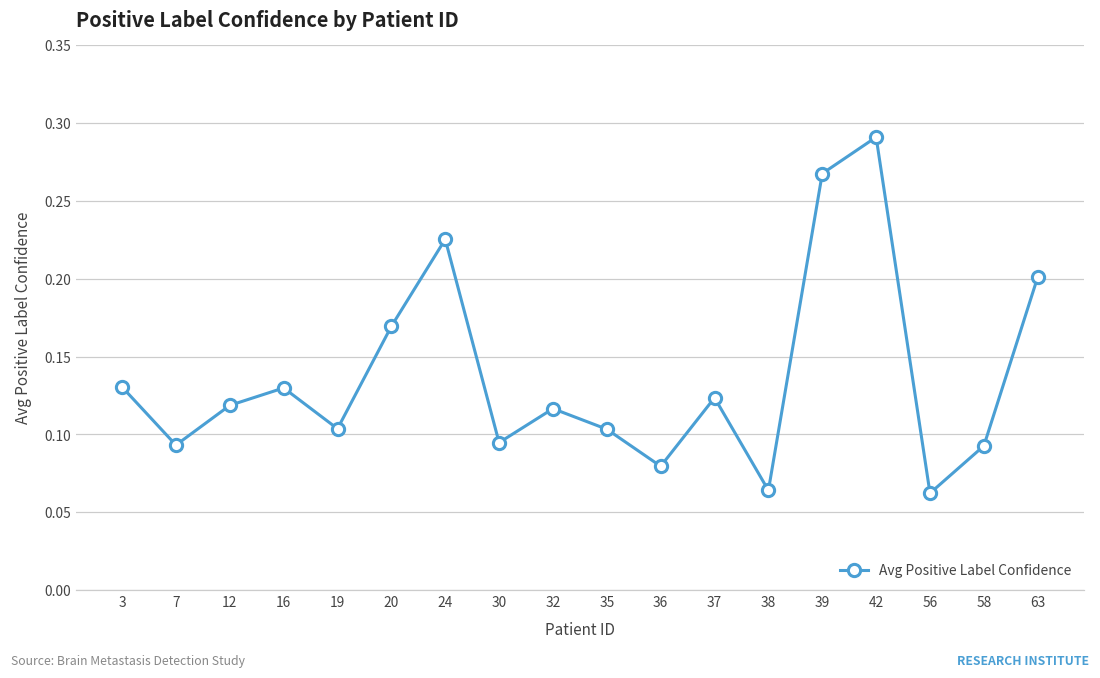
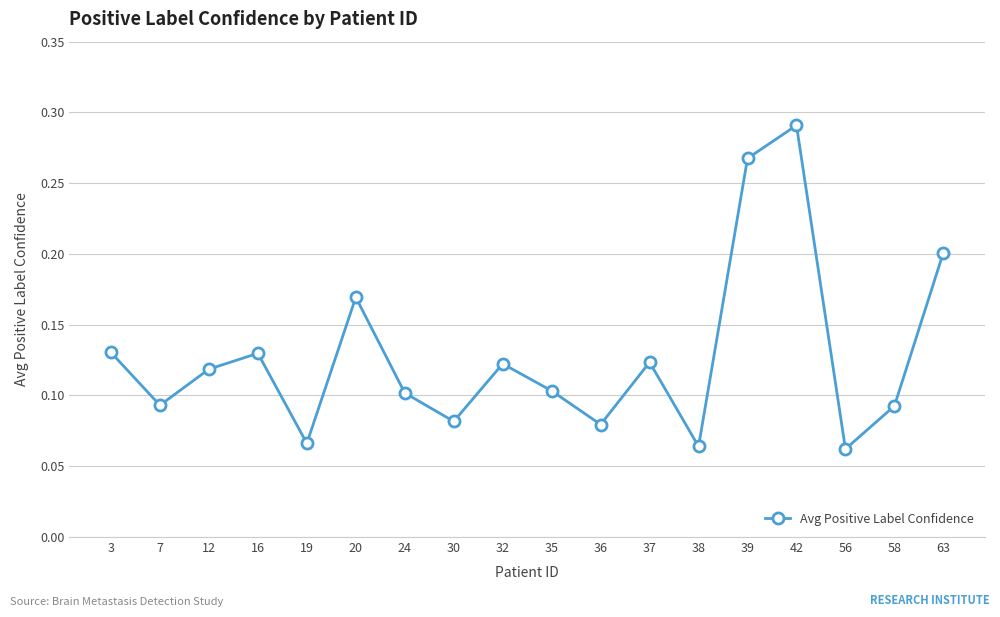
19: 0.104 -> 0.066
24: 0.225 -> 0.102
30: 0.095 -> 0.082
32: 0.117 -> 0.122
